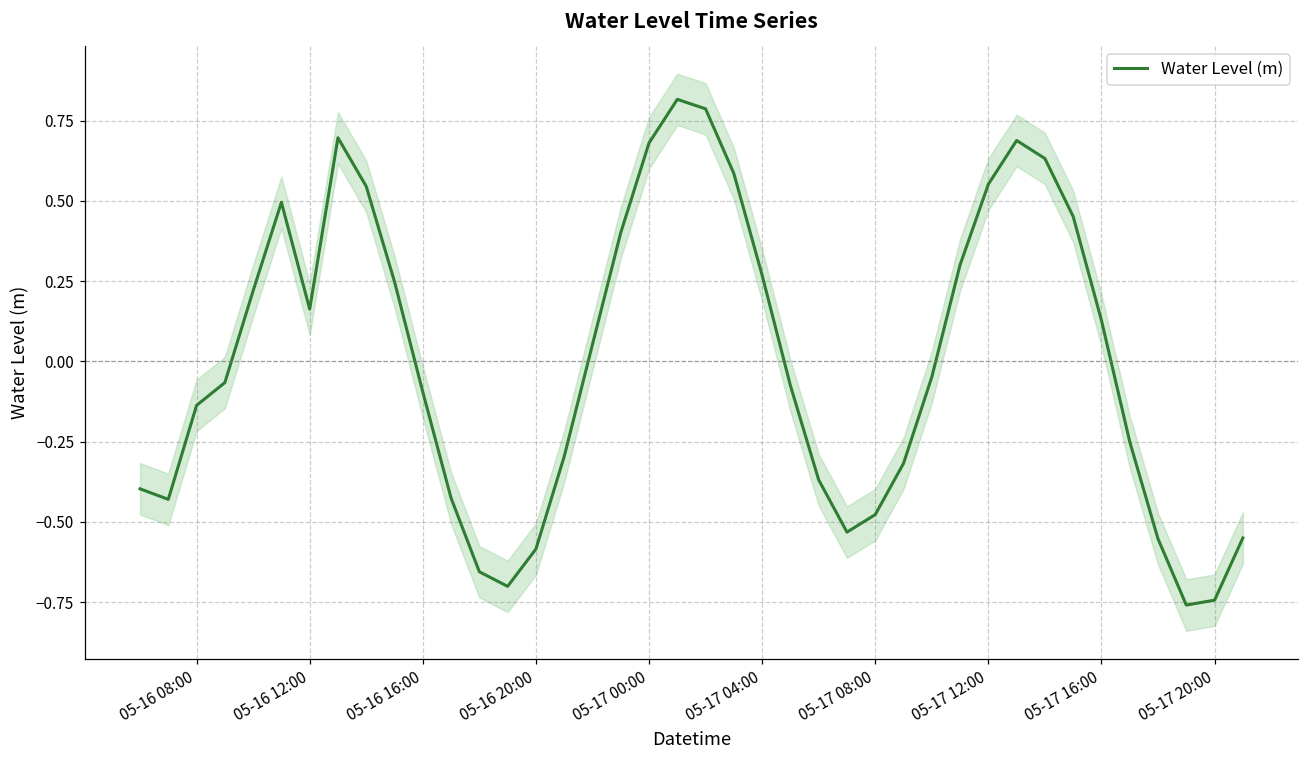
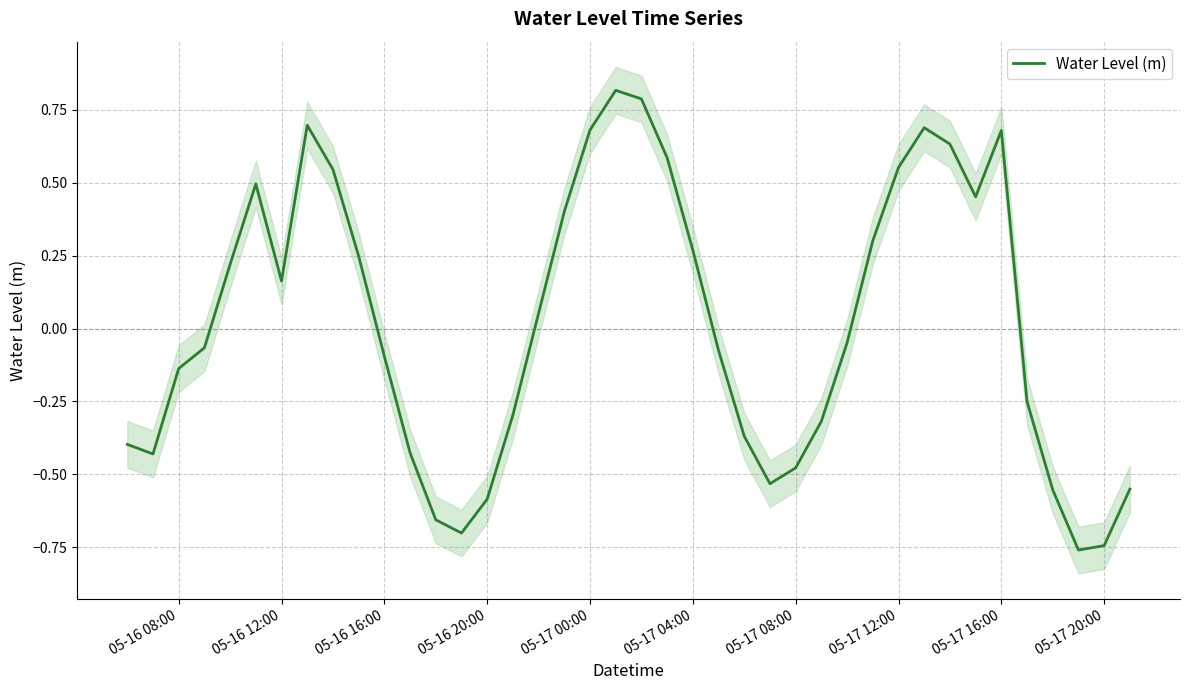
Water Level (m), 05-17 16:00: 0.13 -> 0.68
